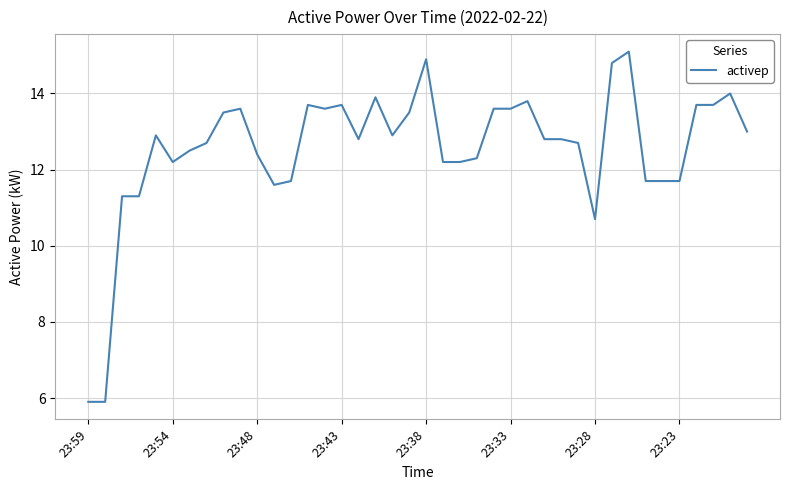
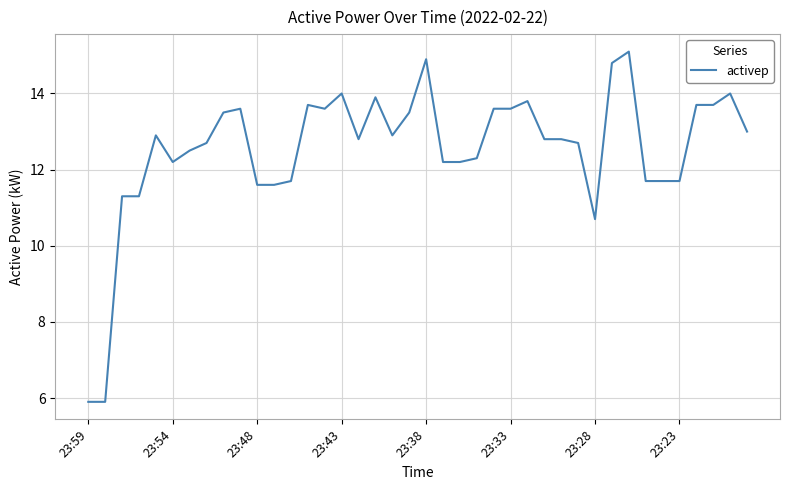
23:48: 12.4 -> 11.6
23:43: 13.7 -> 14.0
